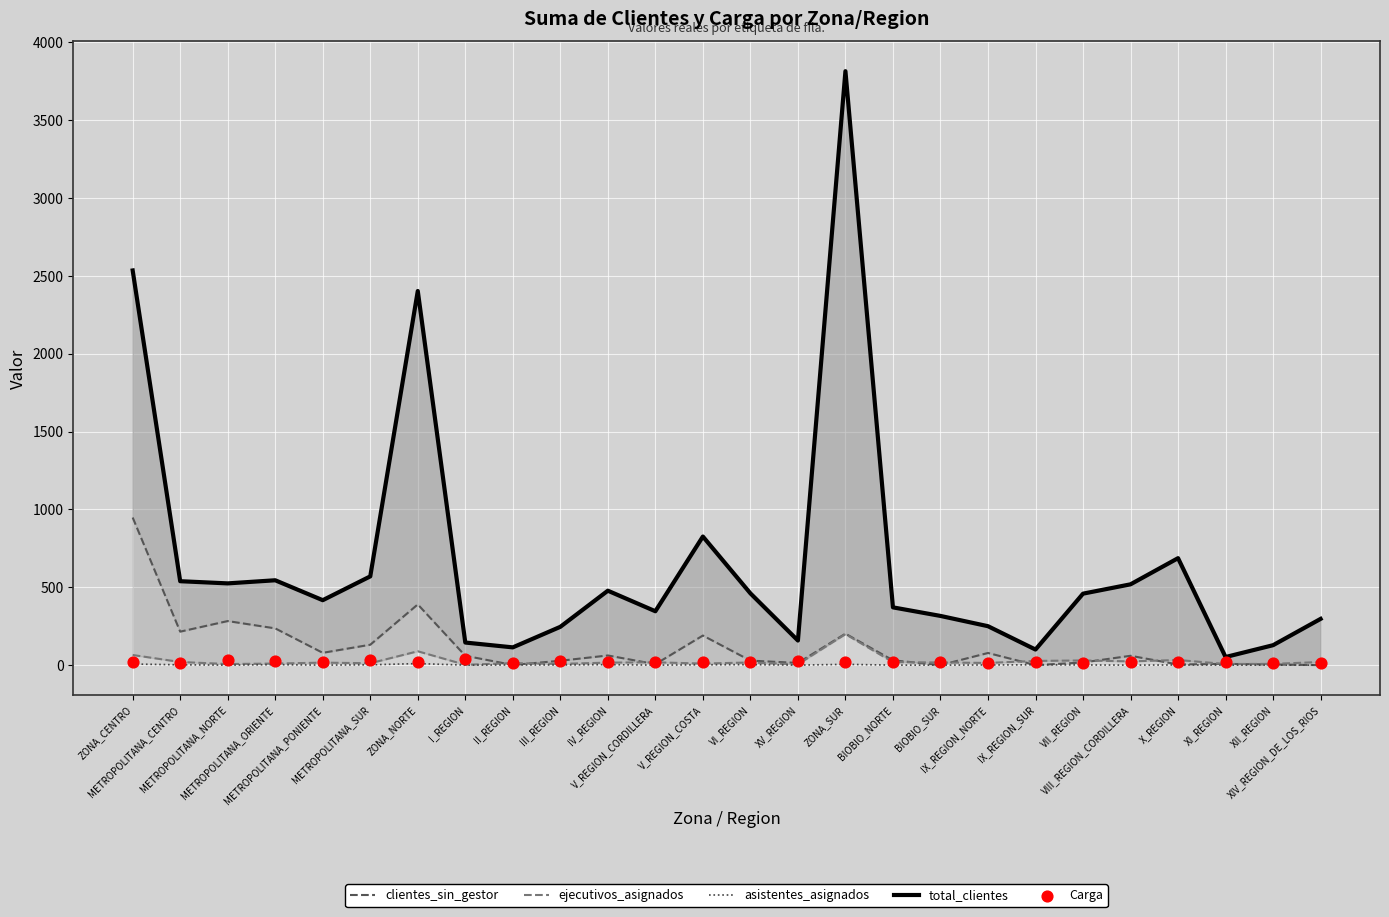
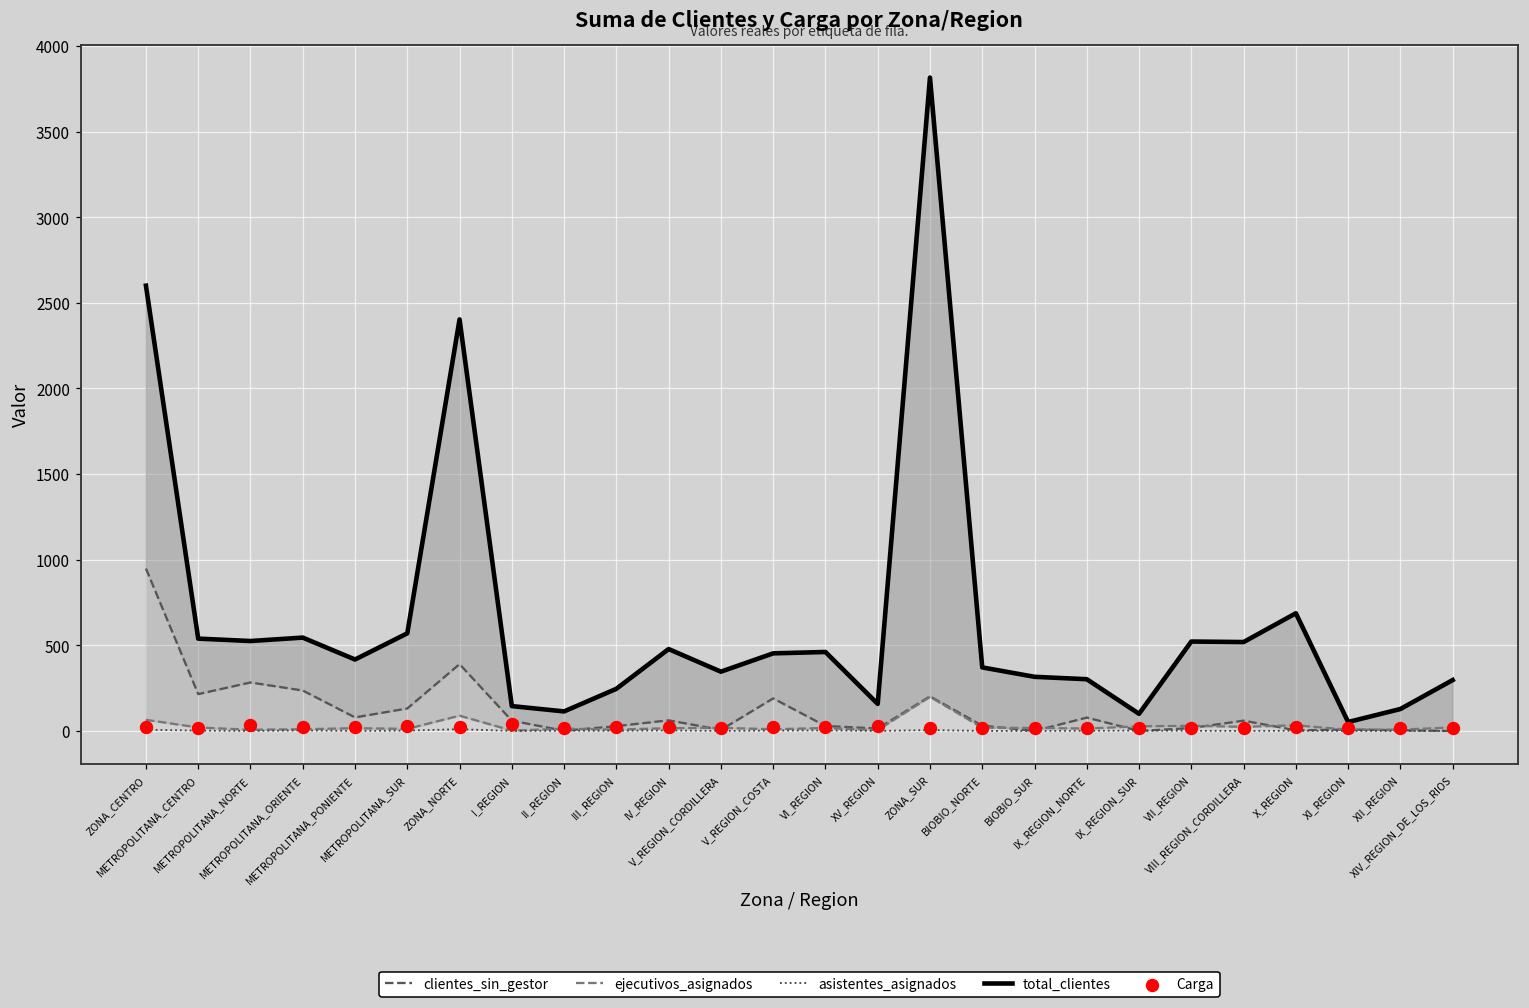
total_clientes, ZONA_CENTRO: 2540 -> 2600
total_clientes, V_REGION_COSTA: 830 -> 450
total_clientes, IX_REGION_NORTE: 250 -> 300
total_clientes, VII_REGION: 460 -> 520
